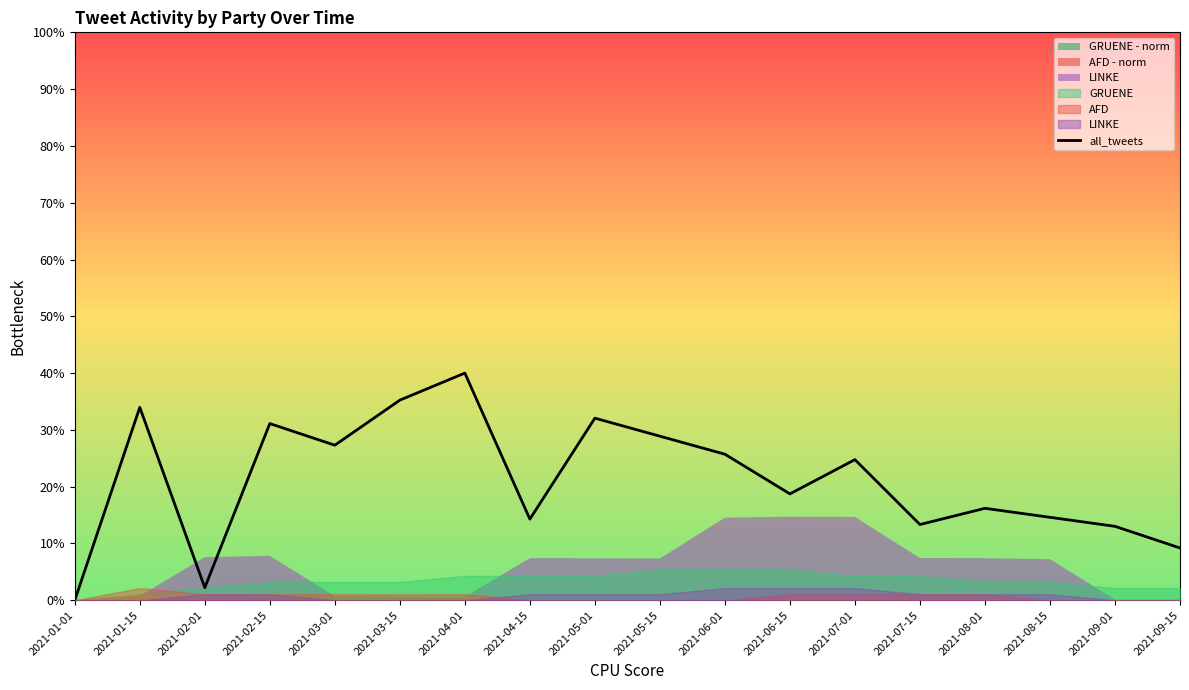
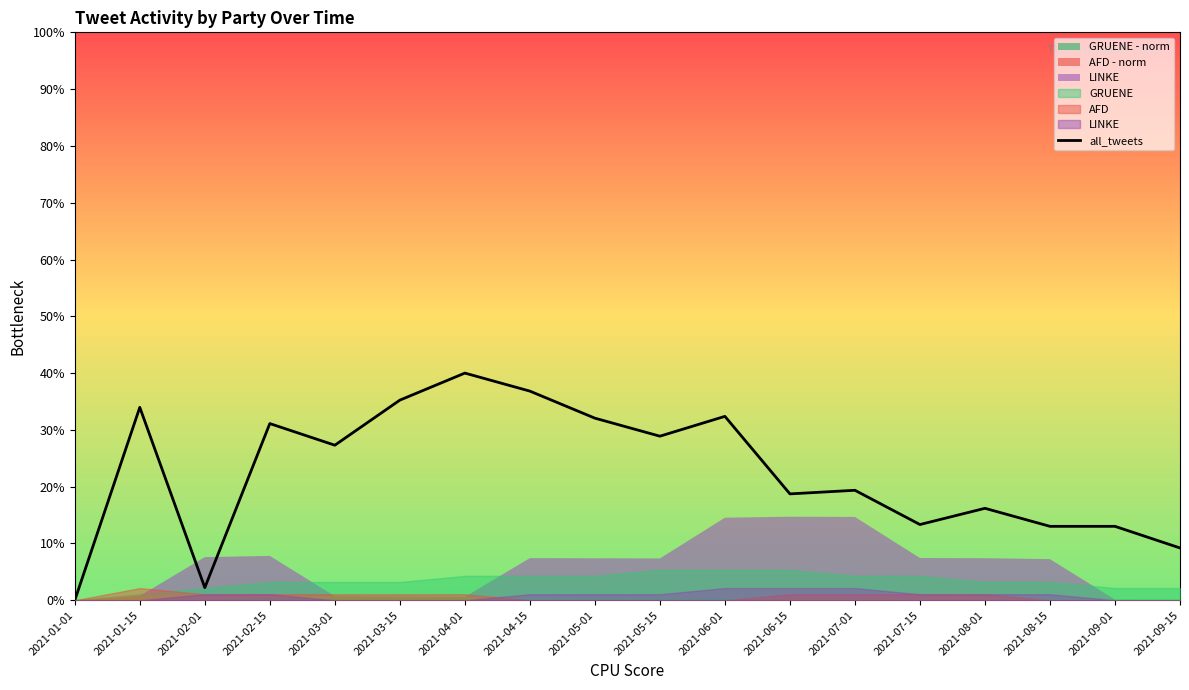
all_tweets, 2021-04-15: 14% -> 37%
all_tweets, 2021-06-01: 26% -> 32%
all_tweets, 2021-07-01: 25% -> 19%
all_tweets, 2021-08-15: 15% -> 13%
